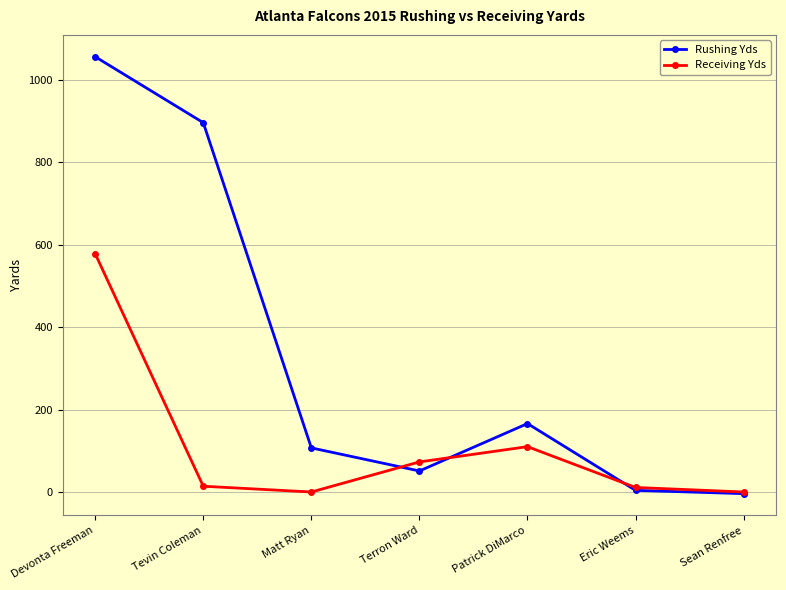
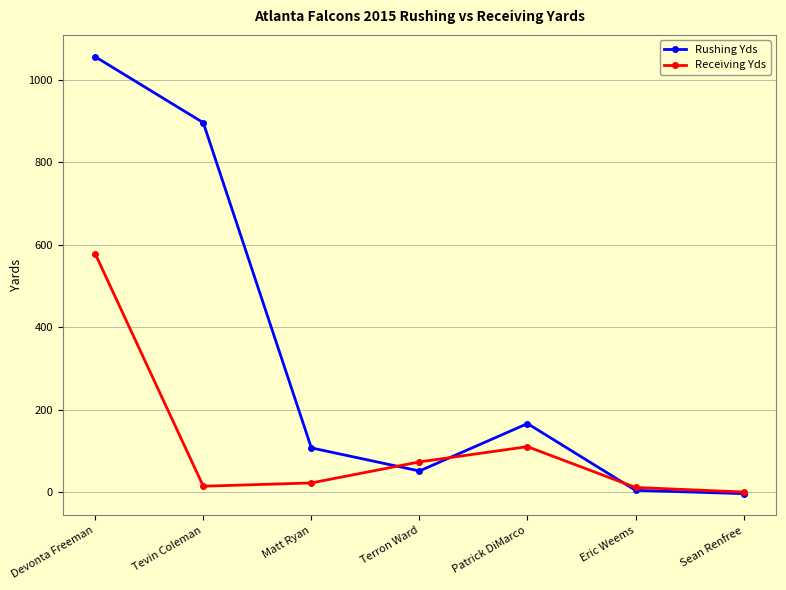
Receiving Yds, Matt Ryan: 0 -> 20
